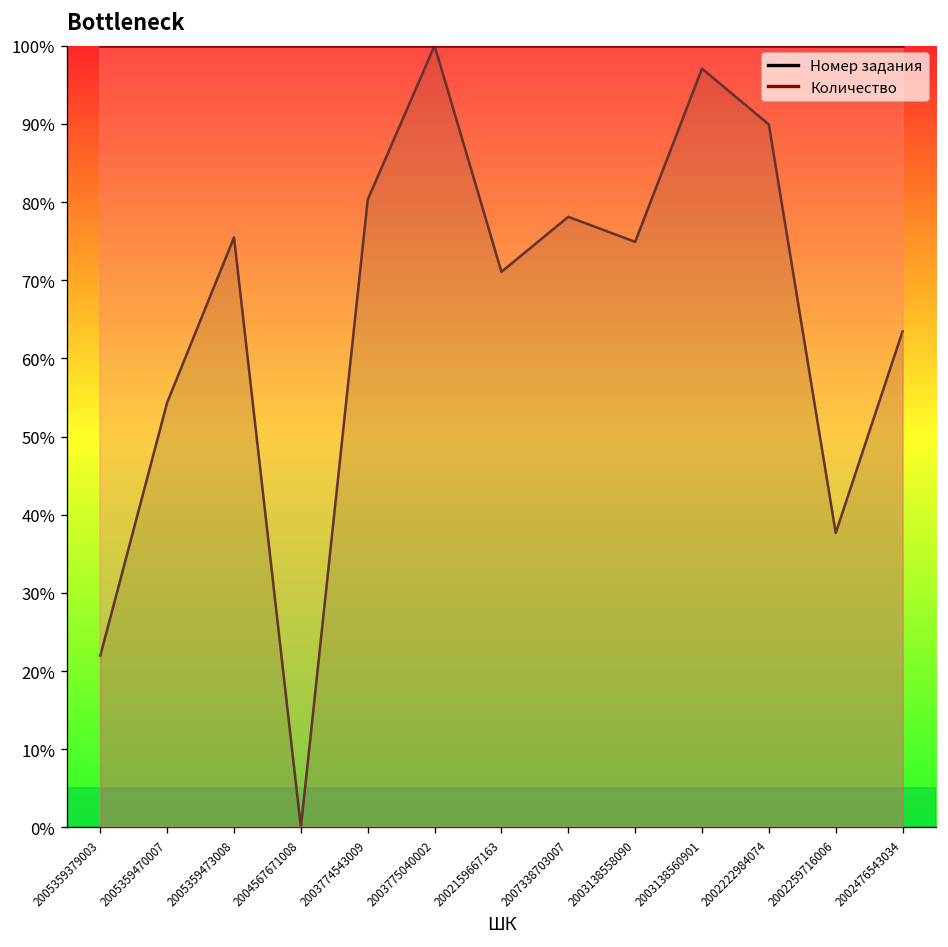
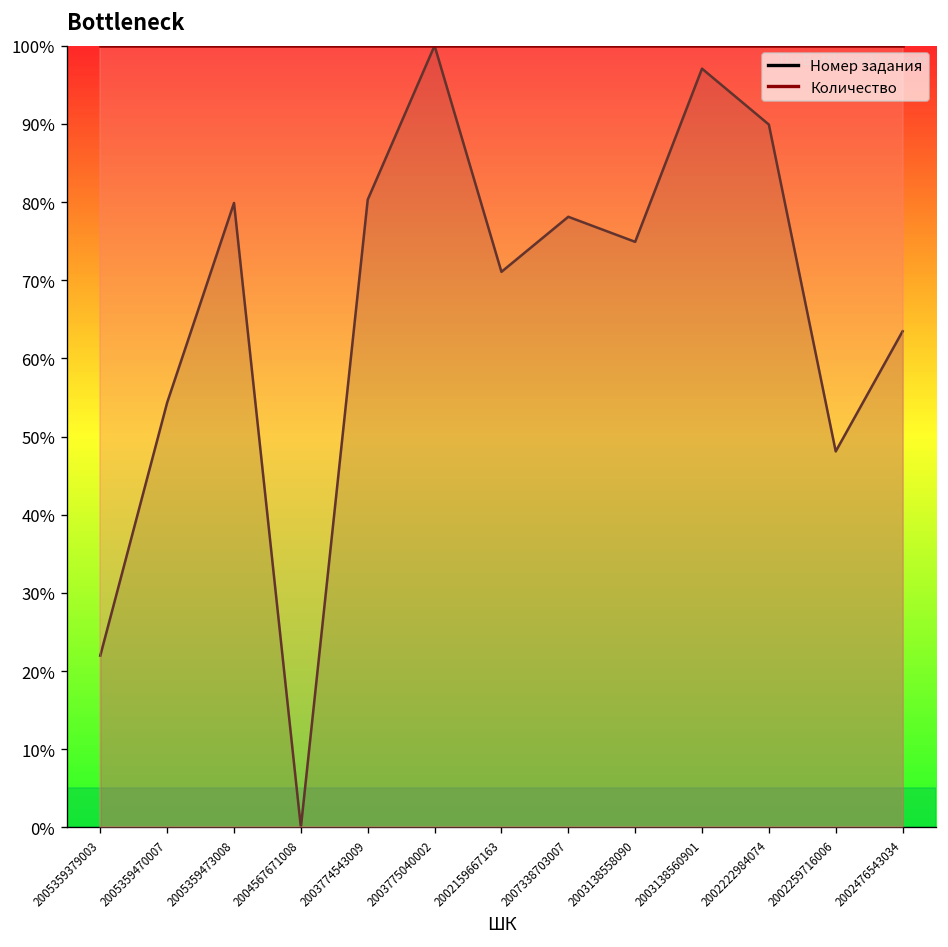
Номер задания, 2005359473008: 75% -> 80%
Номер задания, 2002259716006: 38% -> 48%
